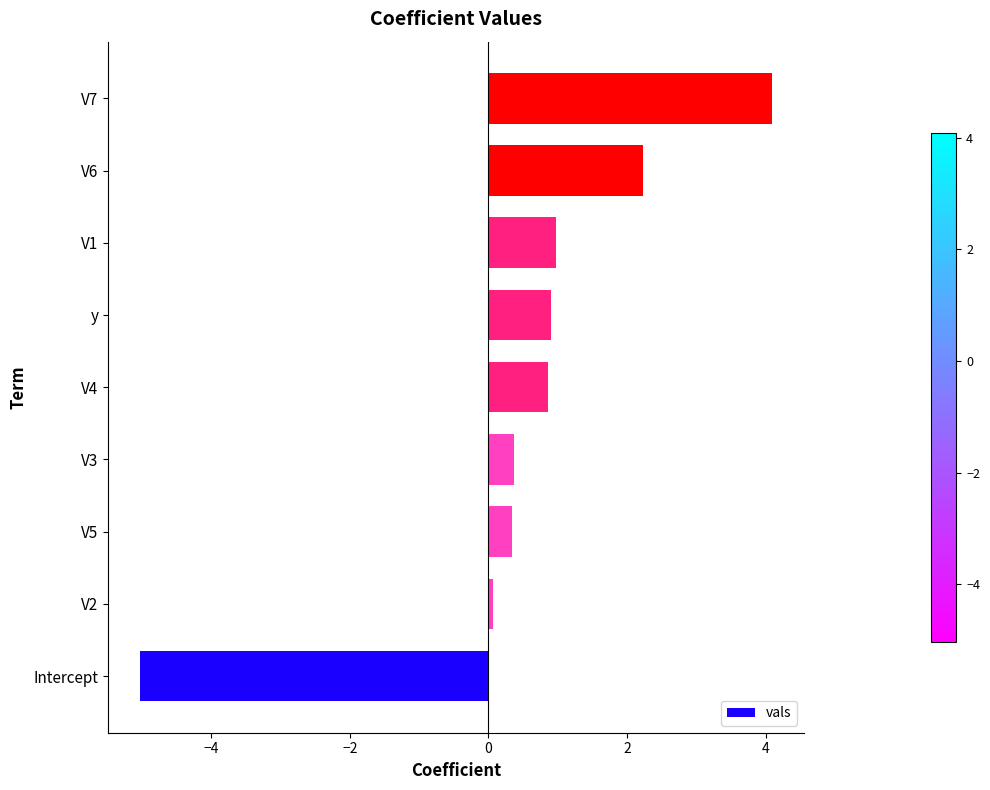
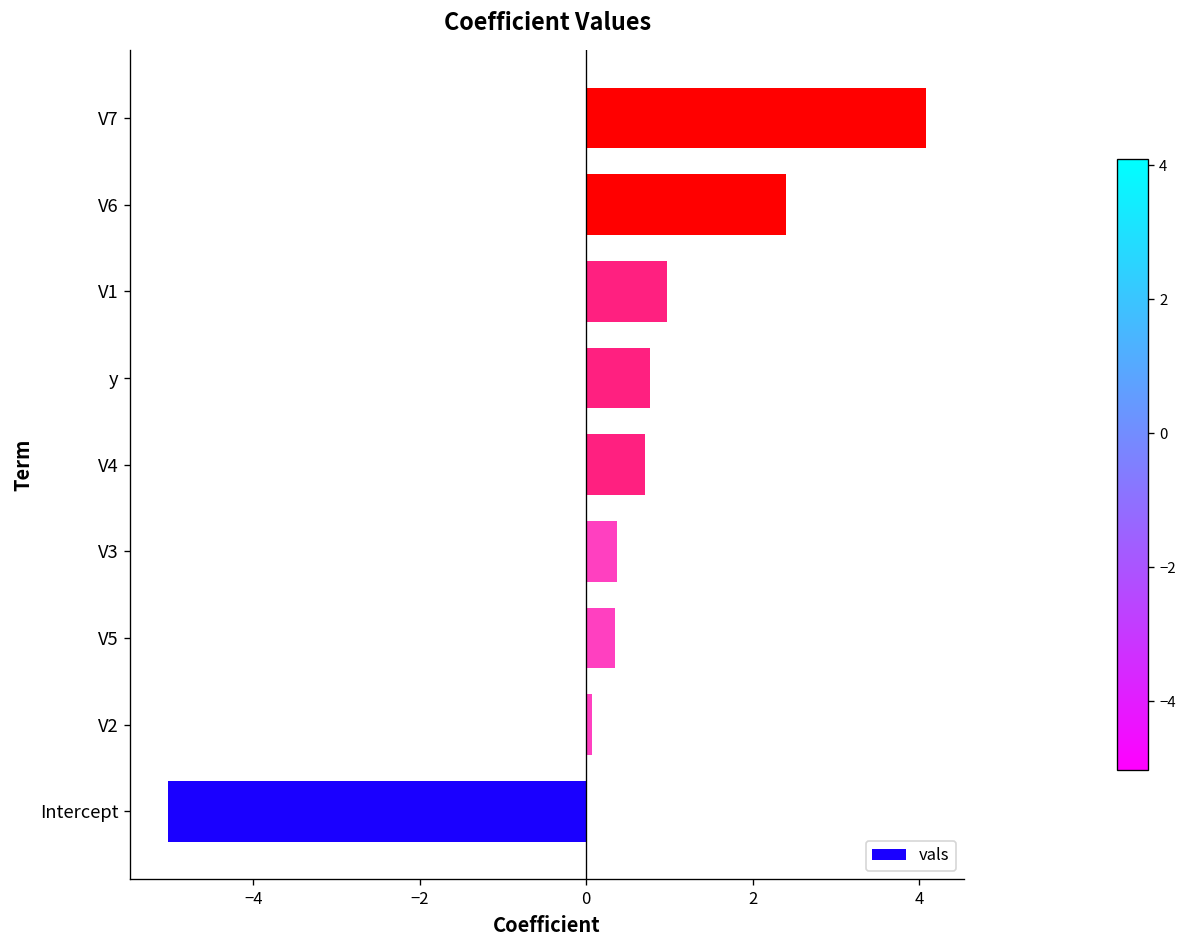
V6: 2.2 -> 2.4
y: 0.9 -> 0.8
V4: 0.9 -> 0.7
